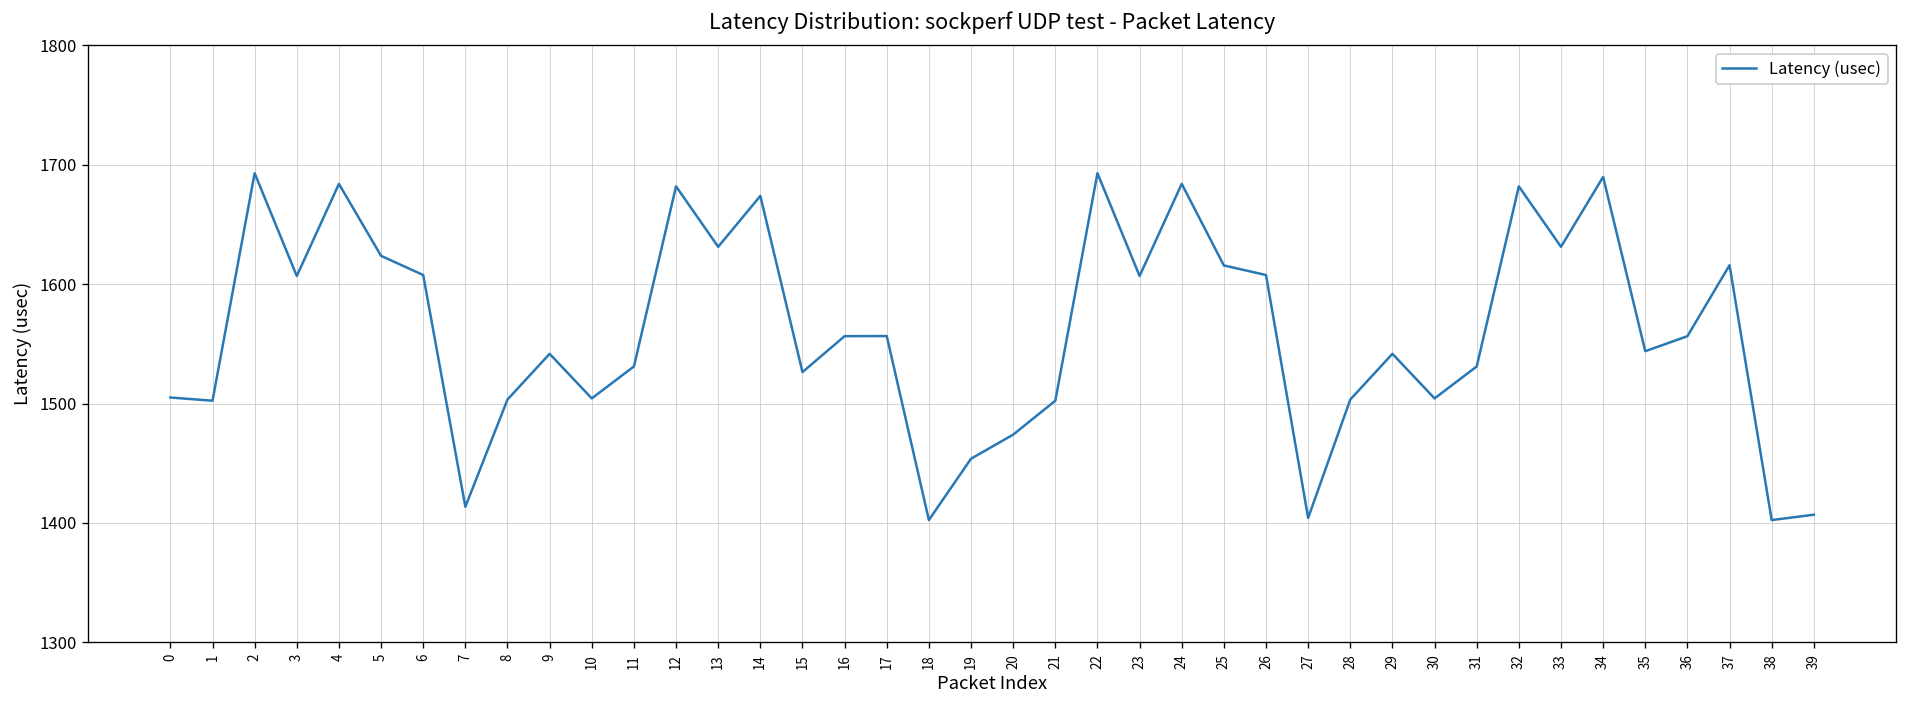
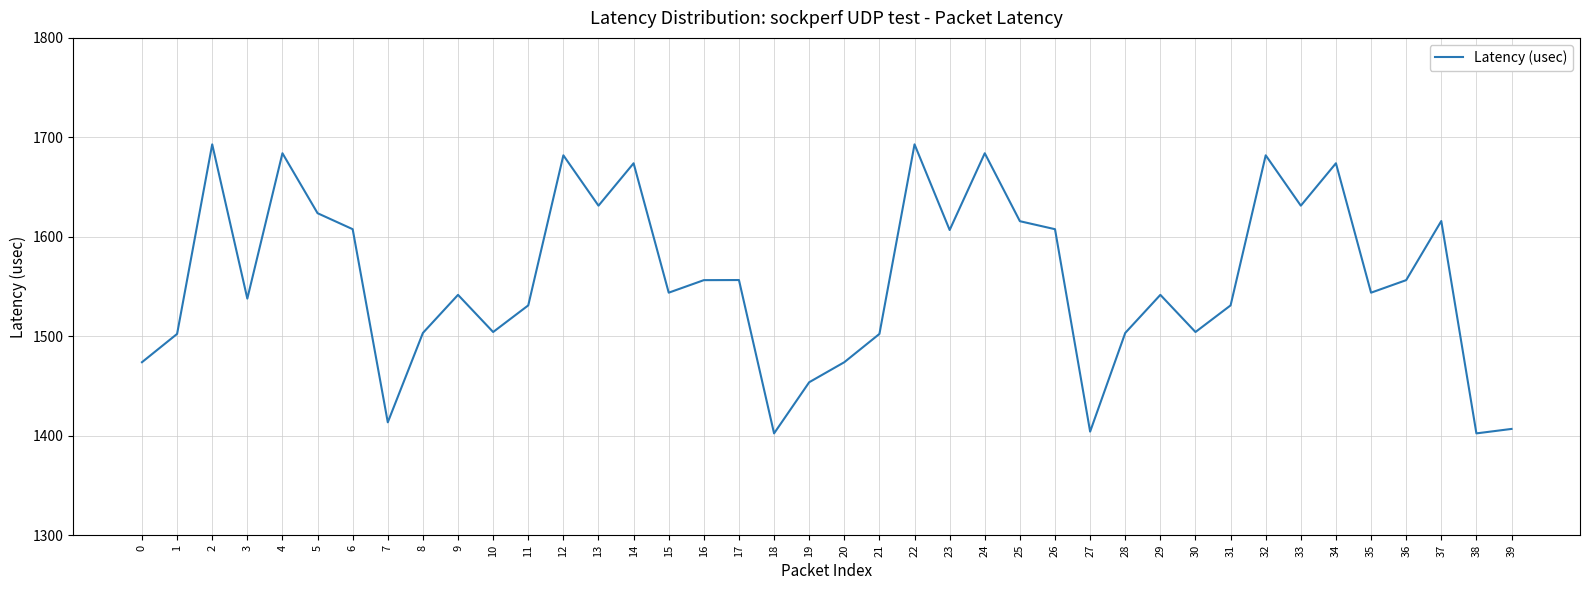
0: 1510 -> 1470
3: 1610 -> 1540
15: 1530 -> 1540
34: 1690 -> 1670
